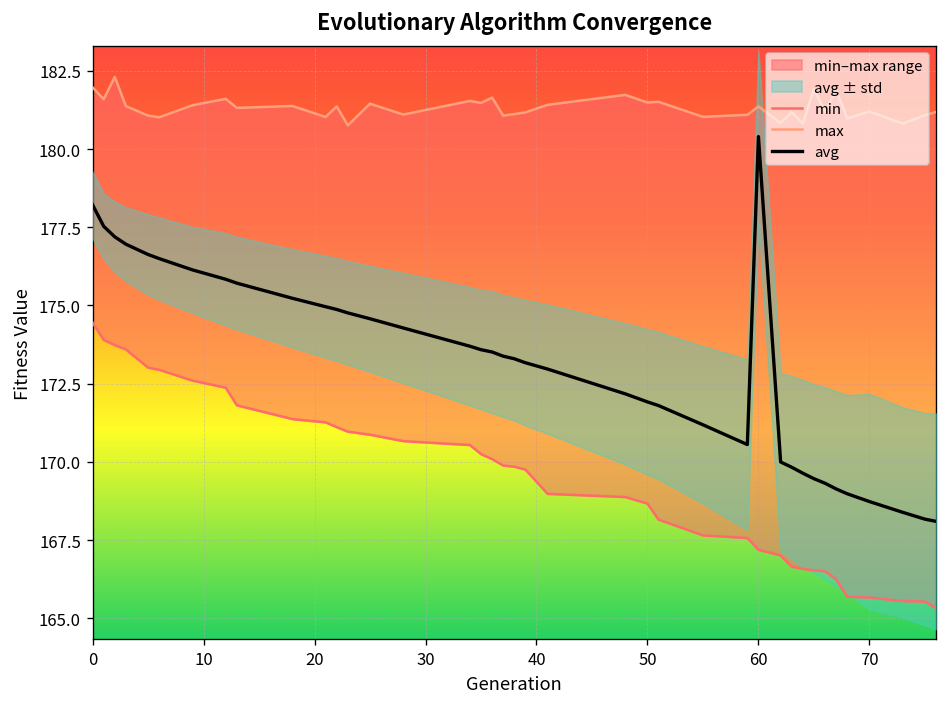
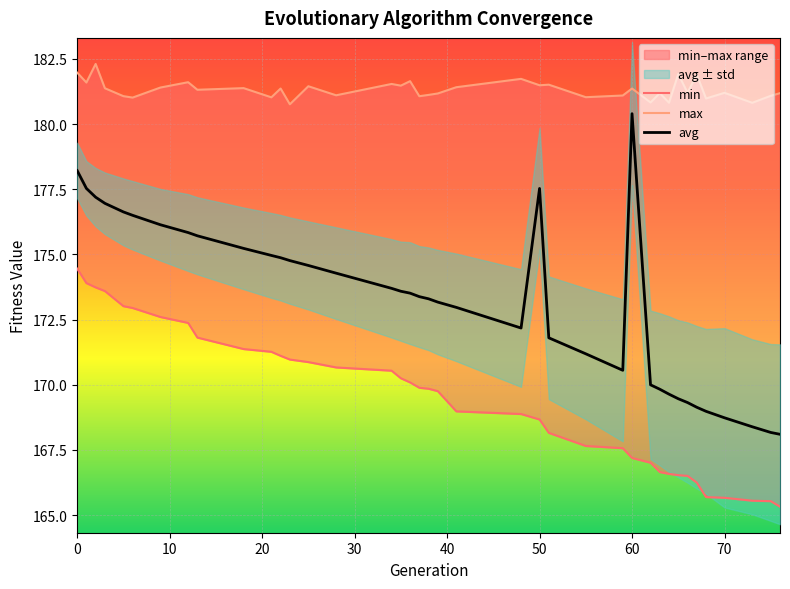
avg, 50: 171.9 -> 177.5
